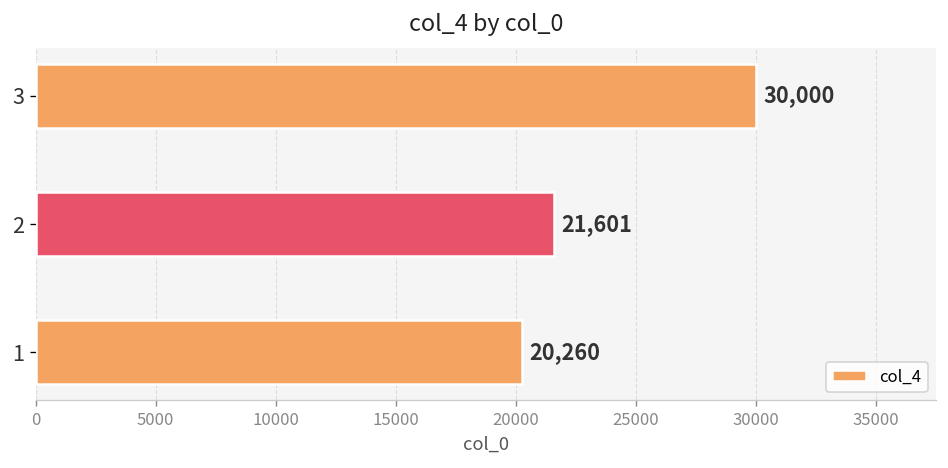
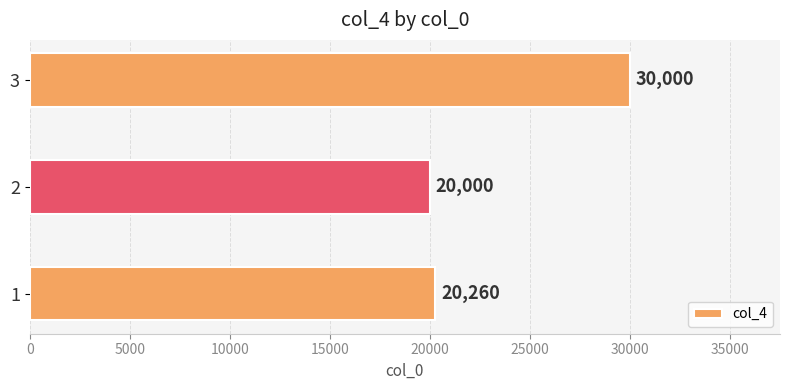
2: 21,601 -> 20,000
